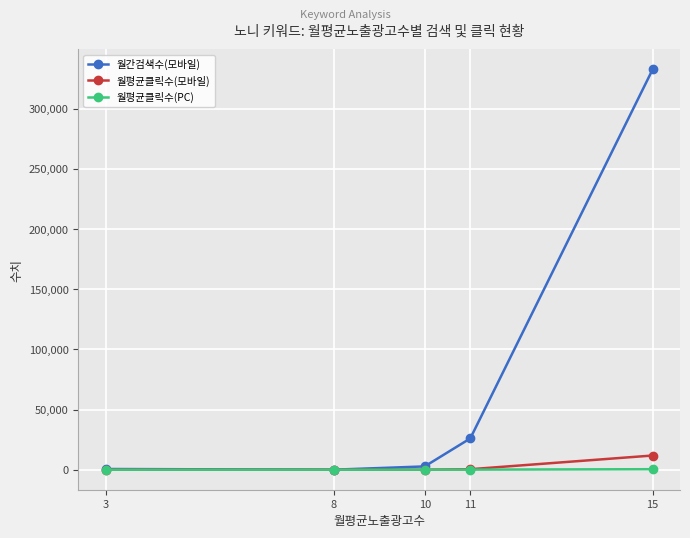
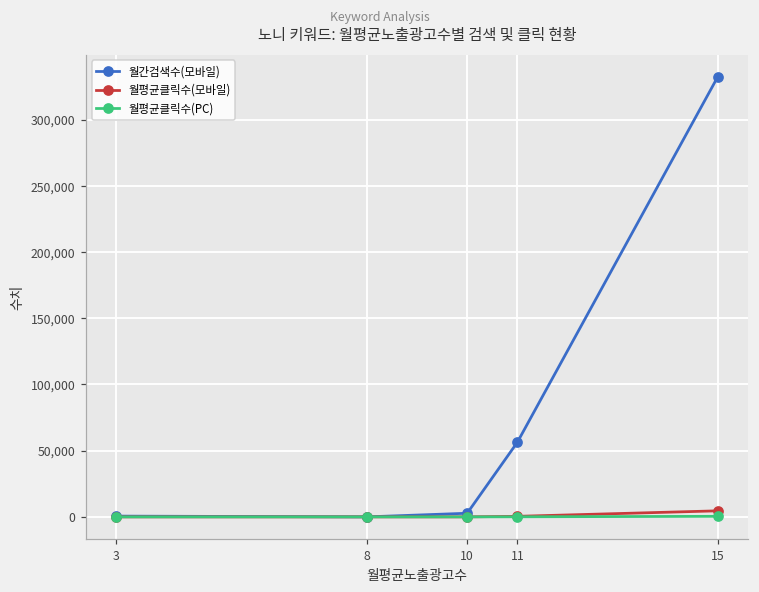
월간검색수(모바일), 11: 26,000 -> 56,000
월평균클릭수(모바일), 15: 12,000 -> 5,000
